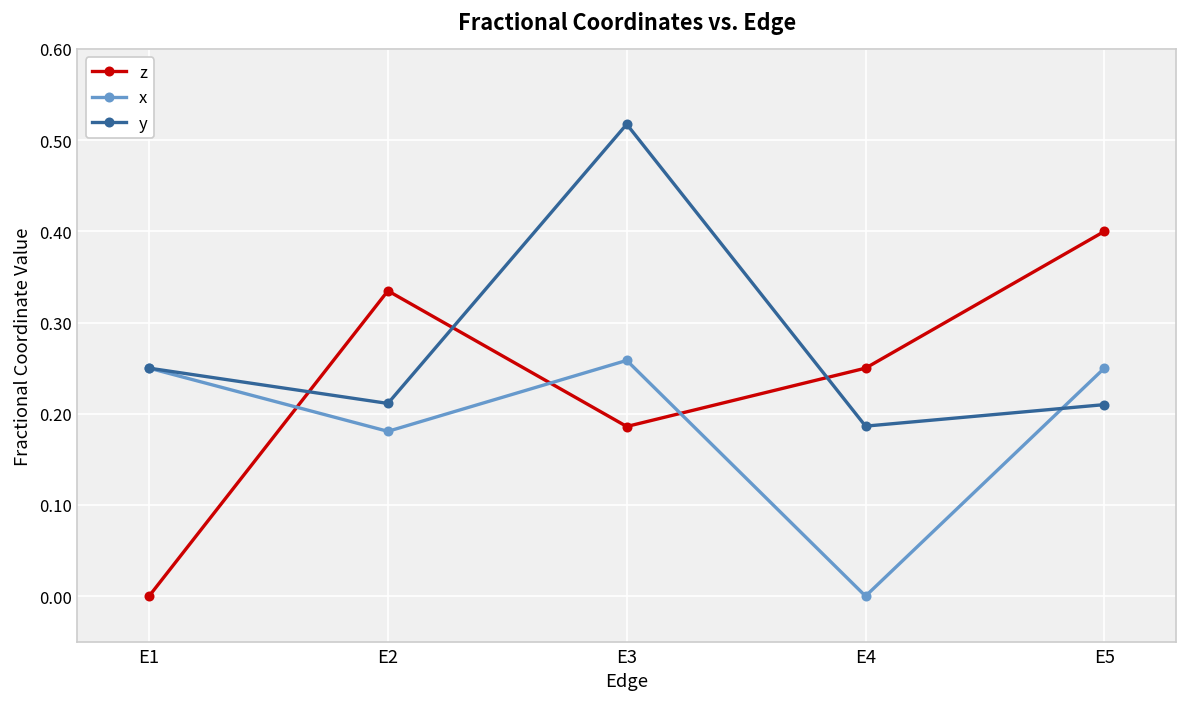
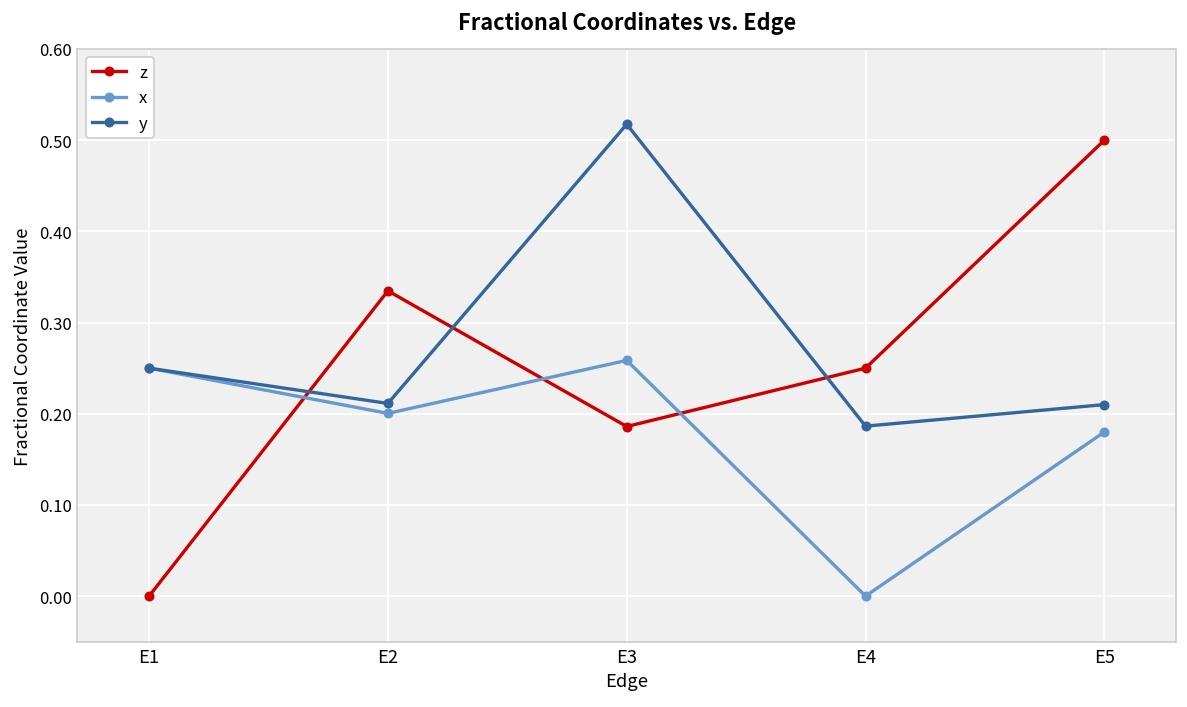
x, E2: 0.18 -> 0.20
z, E5: 0.4 -> 0.5
x, E5: 0.25 -> 0.18
